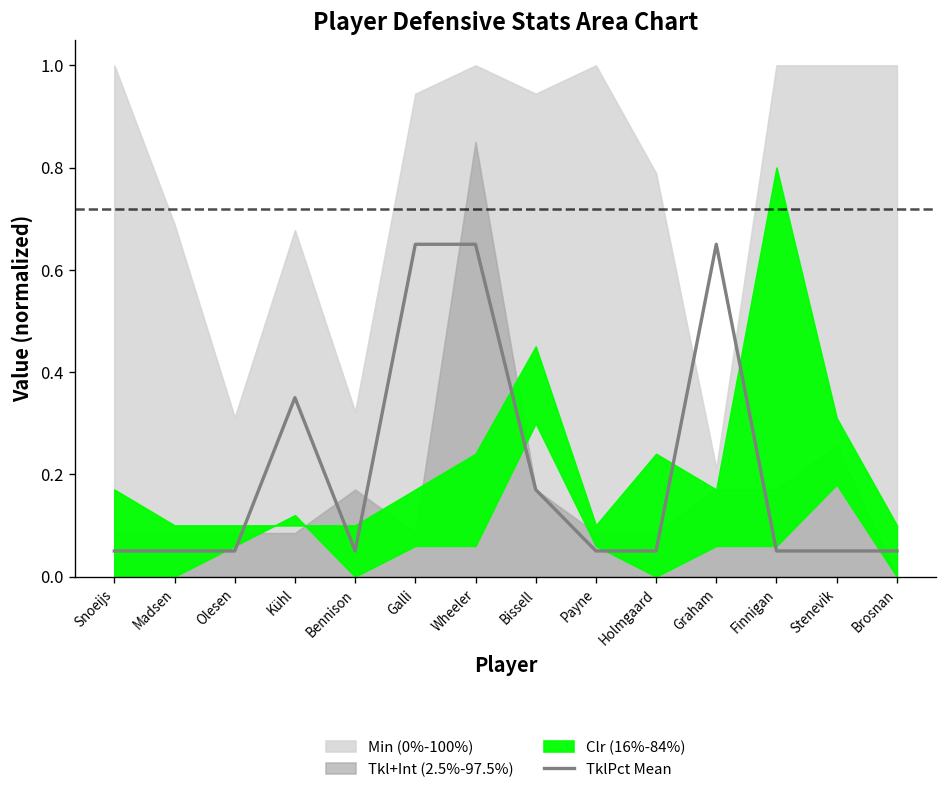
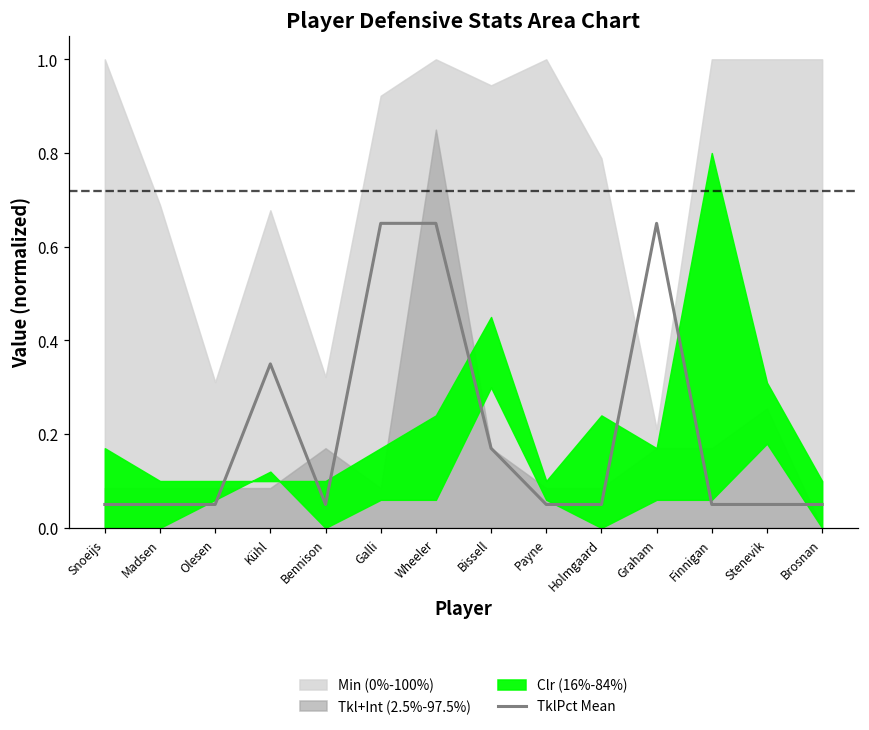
Min (0%-100%), Galli: 0.94 -> 0.92
